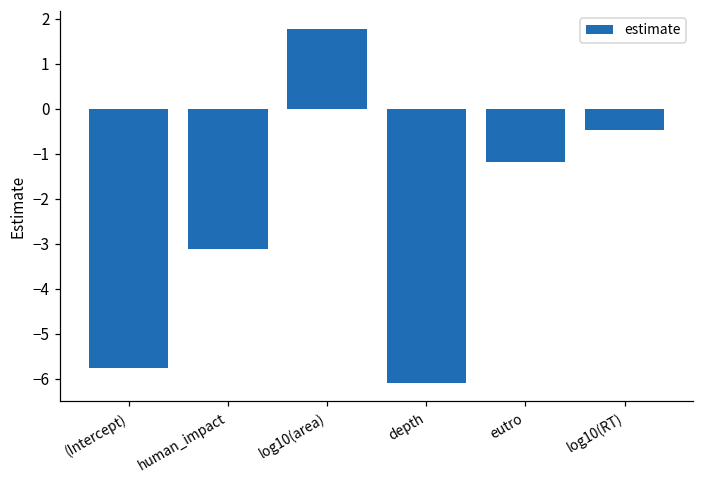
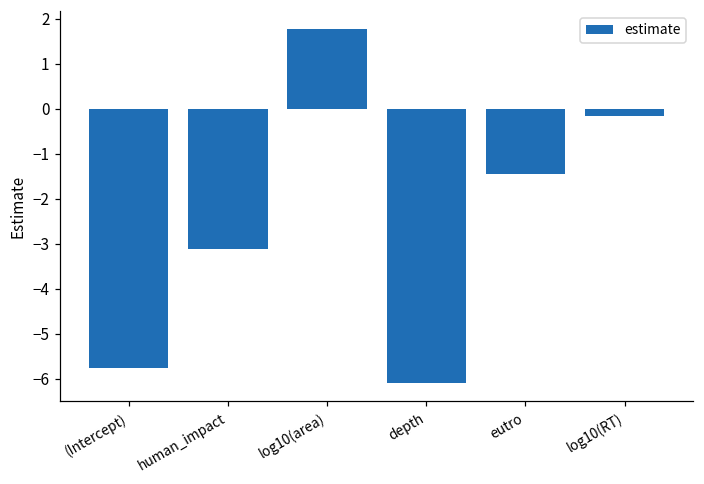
eutro: -1.2 -> -1.5
log10(RT): -0.5 -> -0.2
